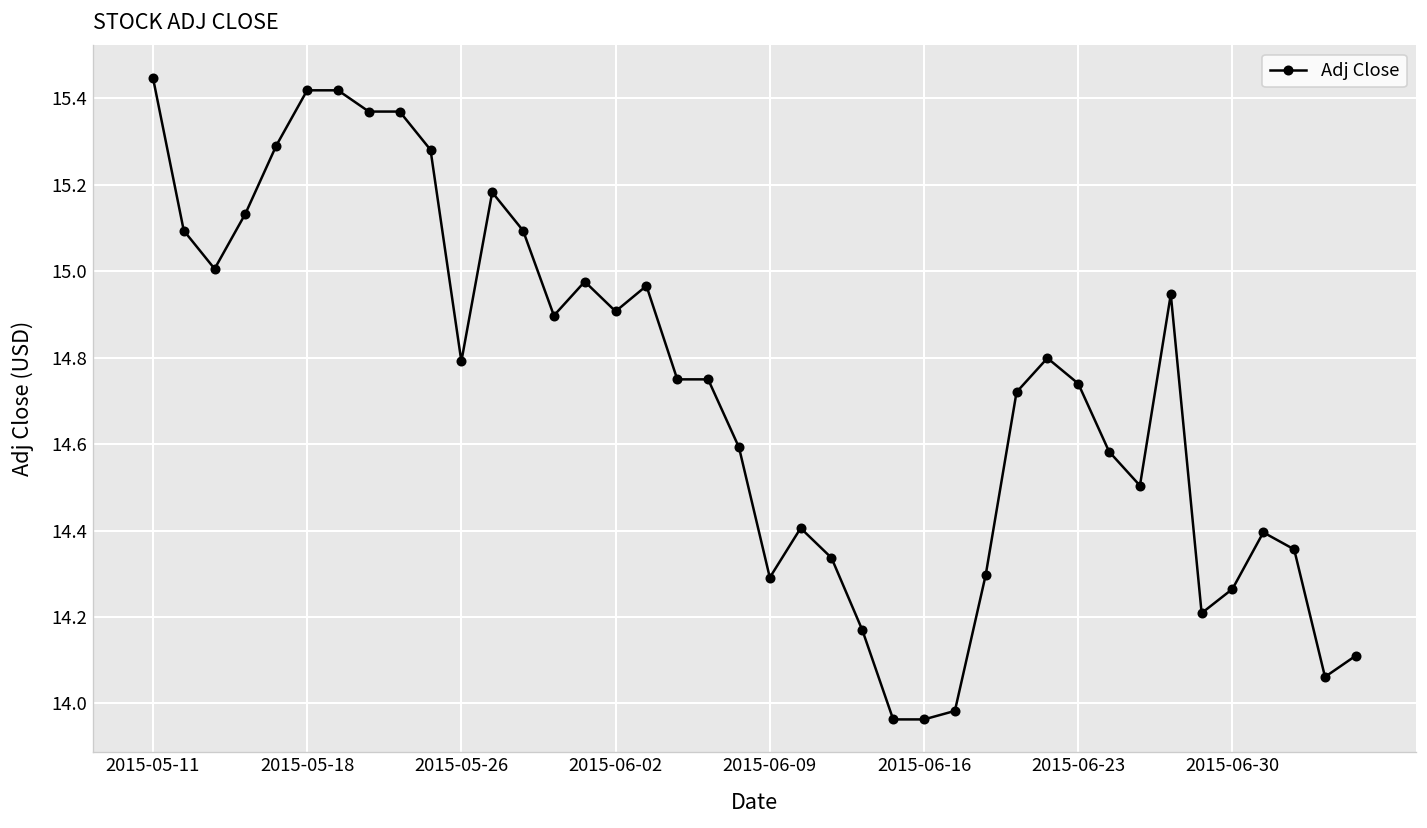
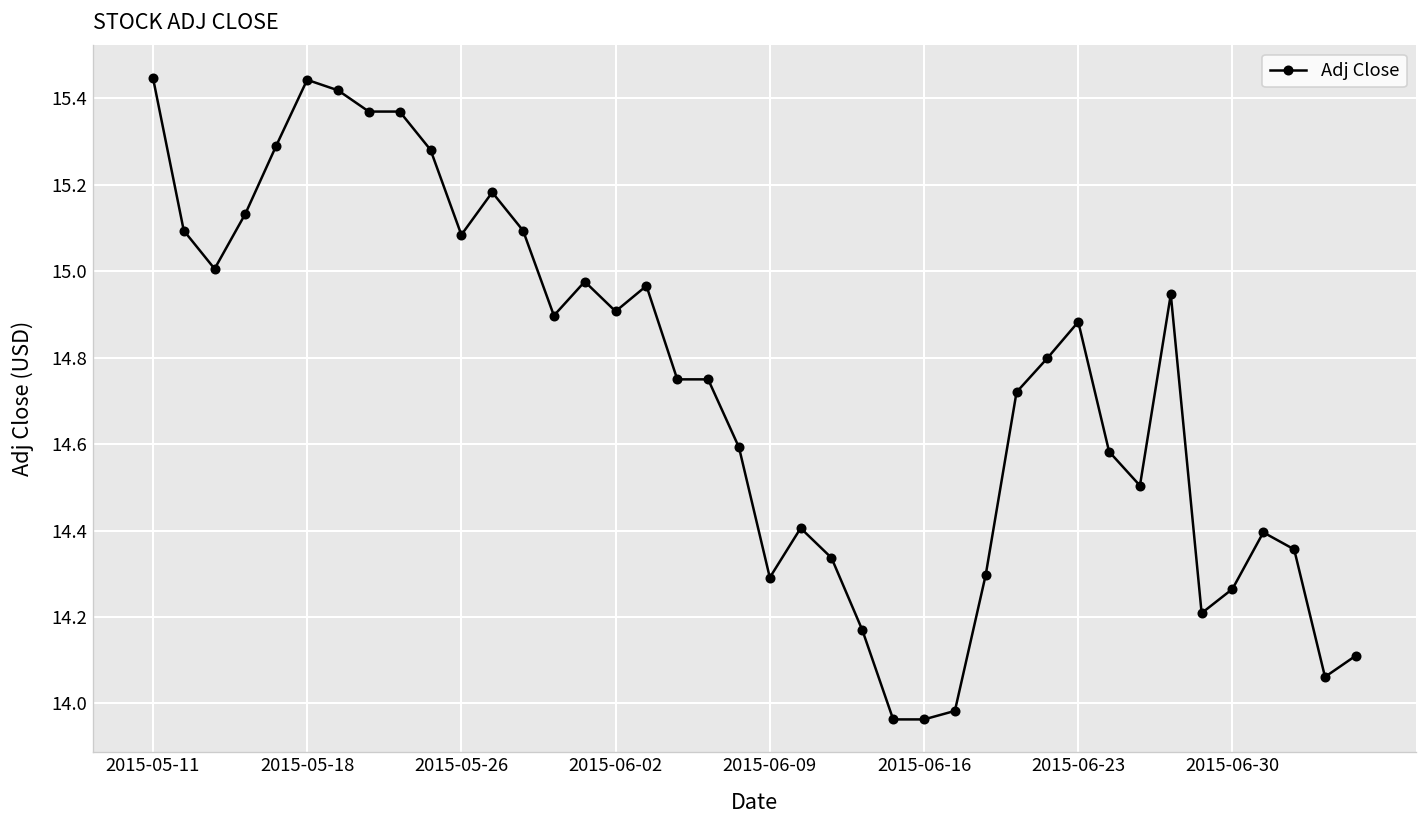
2015-05-18: 15.42 -> 15.44
2015-05-26: 14.79 -> 15.08
2015-06-23: 14.74 -> 14.88
